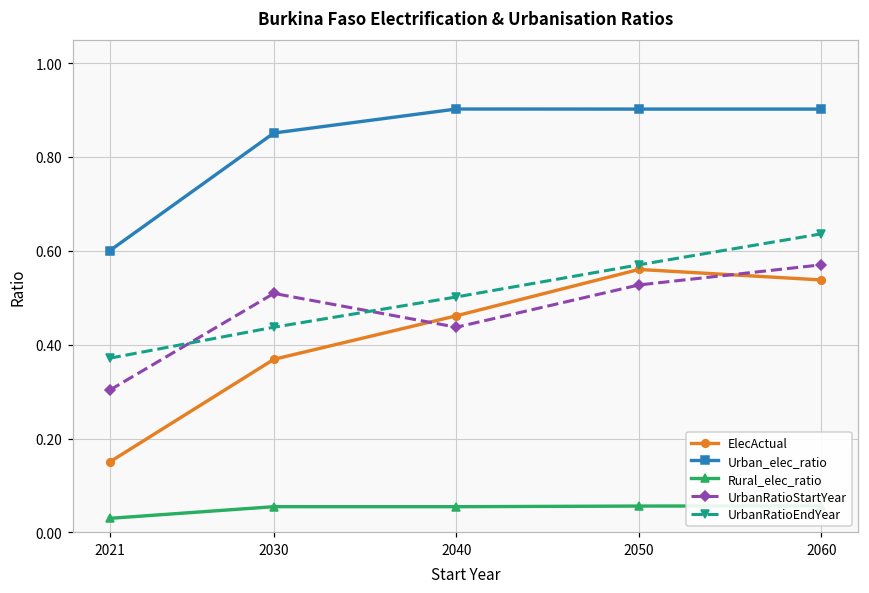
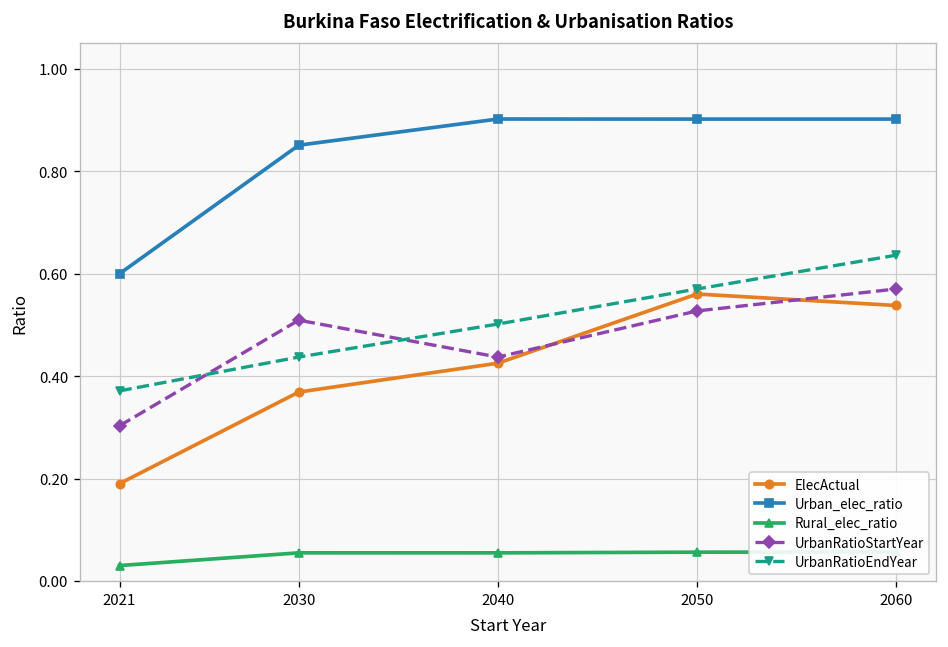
ElecActual, 2021: 0.15 -> 0.19
ElecActual, 2040: 0.46 -> 0.43
